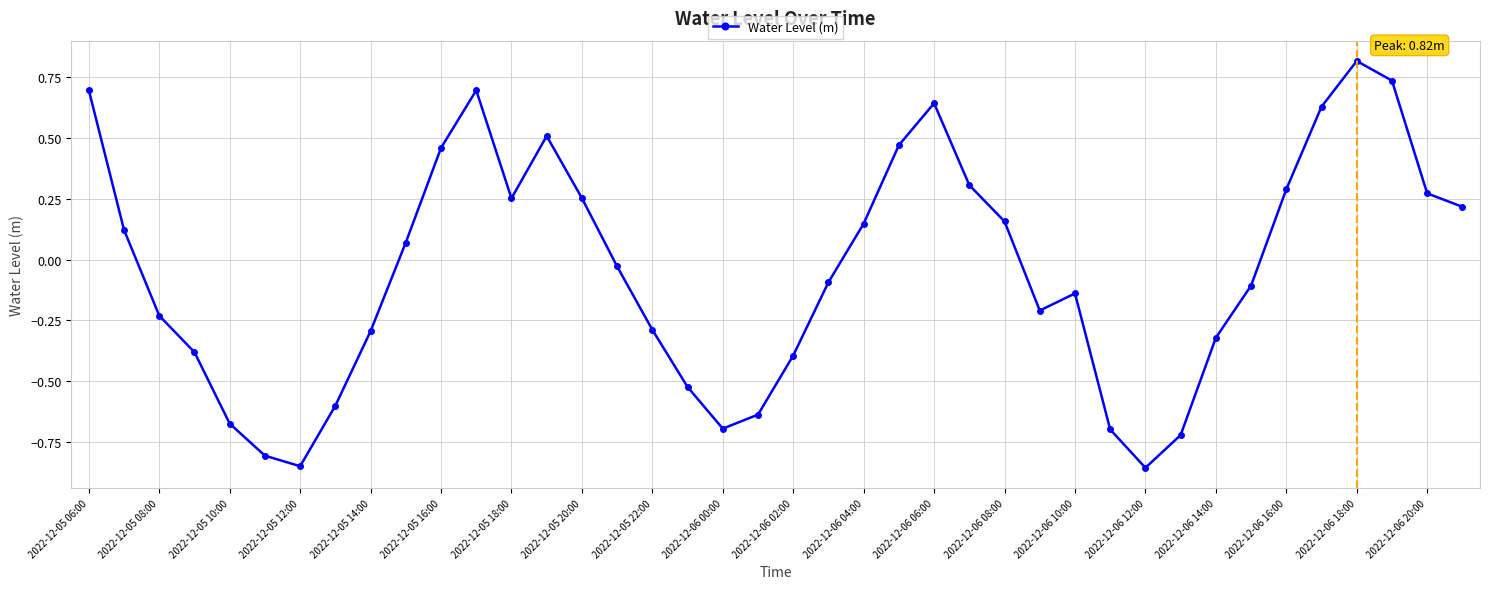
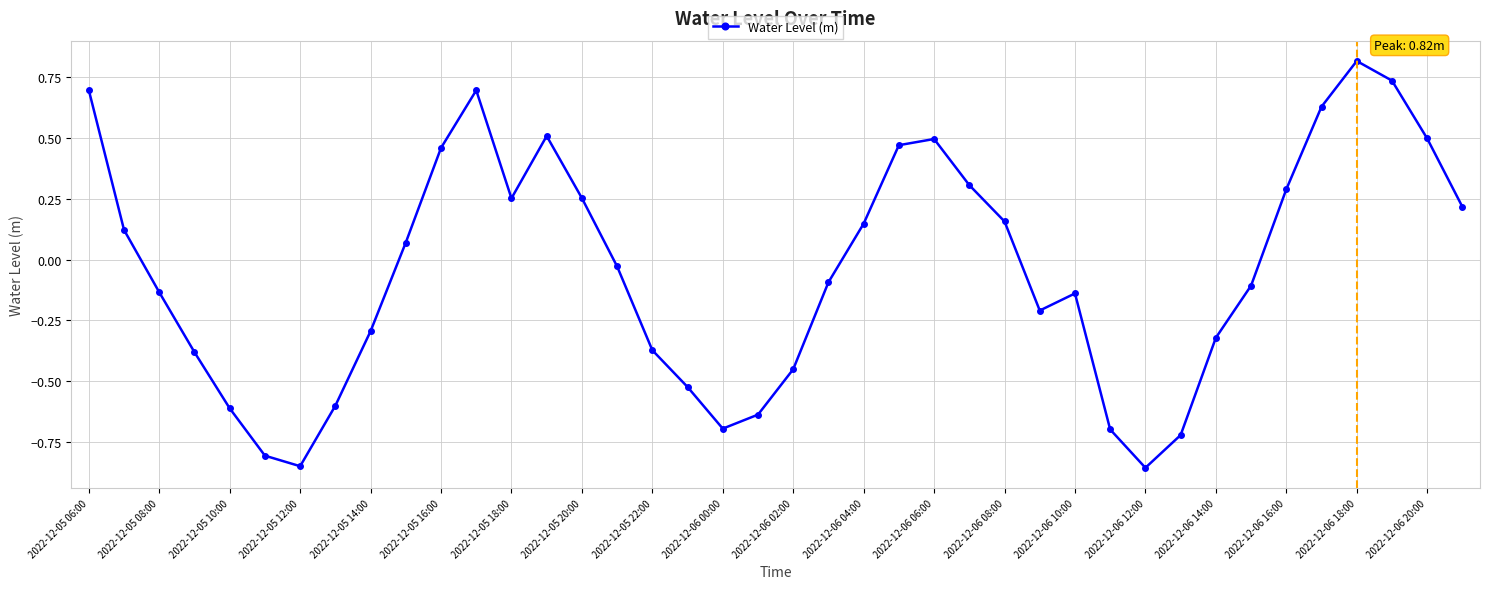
2022-12-05 08:00: -0.23 -> -0.13
2022-12-05 10:00: -0.67 -> -0.61
2022-12-05 22:00: -0.29 -> -0.37
2022-12-06 02:00: -0.39 -> -0.45
2022-12-06 06:00: 0.64 -> 0.50
2022-12-06 20:00: 0.27 -> 0.50
